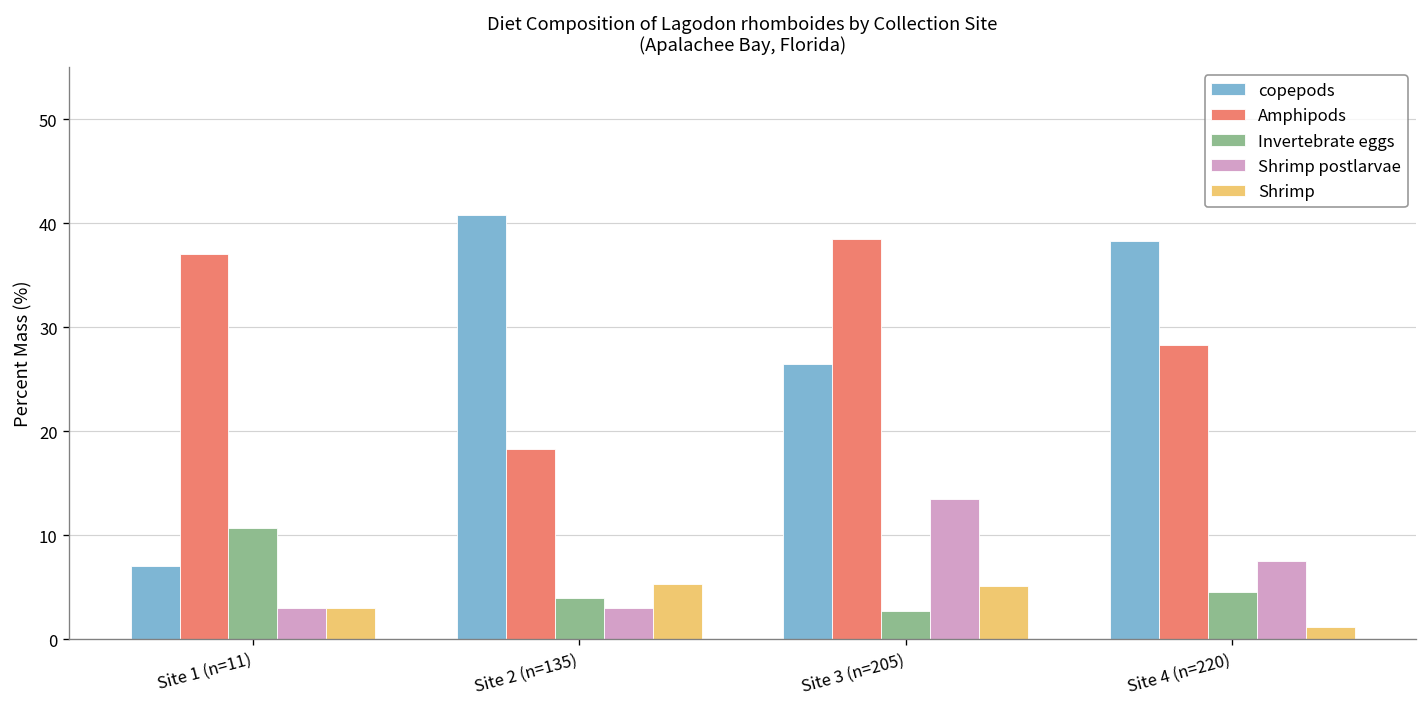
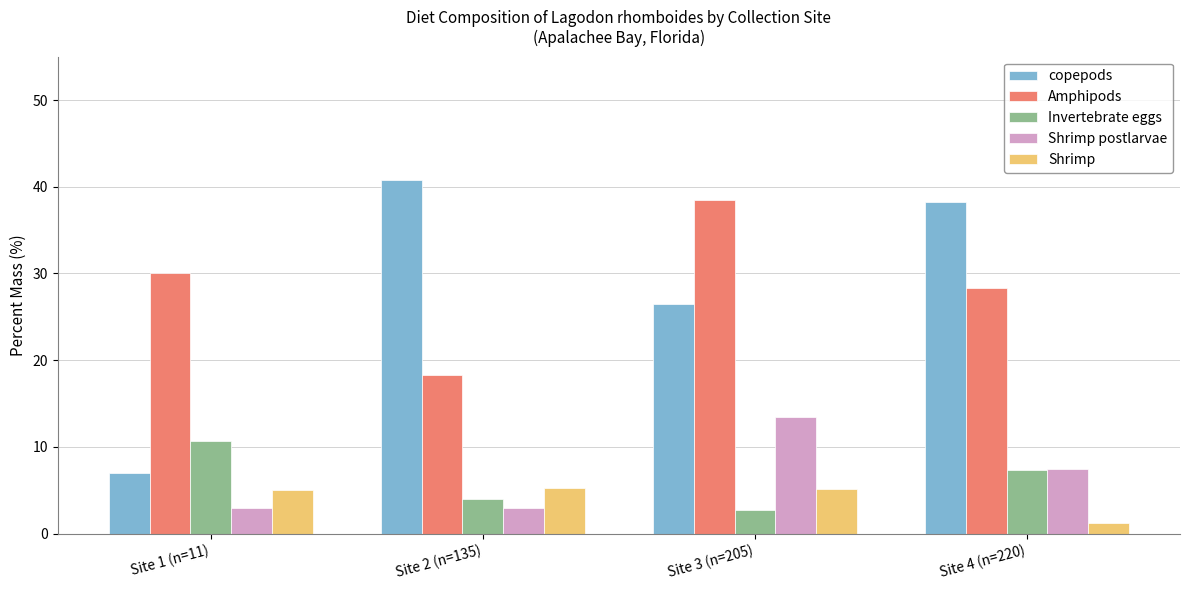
Amphipods, Site 1 (n=11): 37 -> 30
Shrimp, Site 1 (n=11): 3 -> 5
Invertebrate eggs, Site 4 (n=220): 5 -> 7
